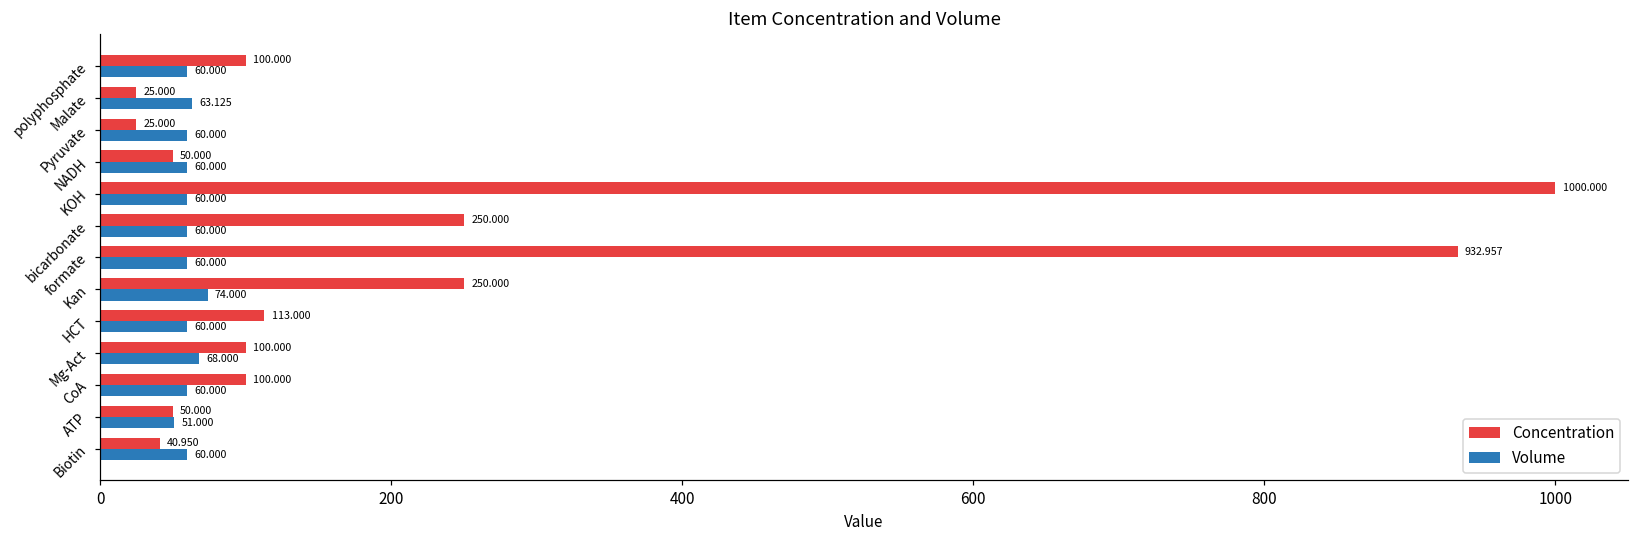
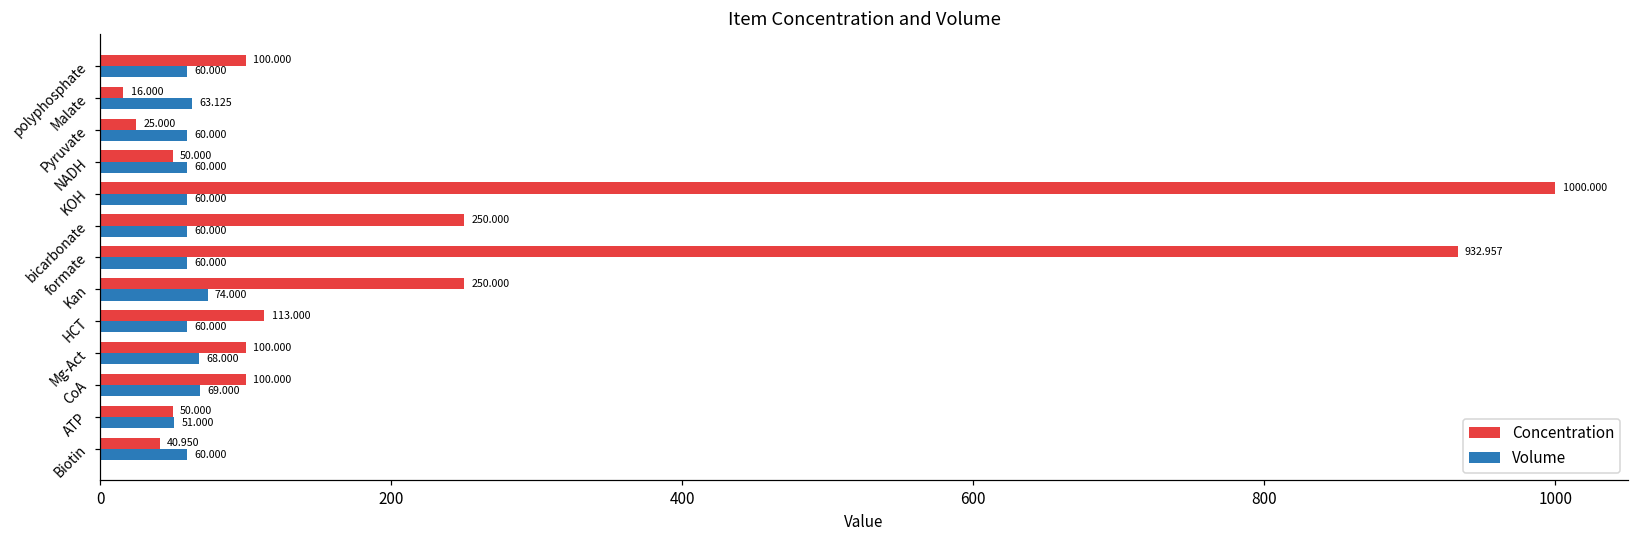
Concentration, Malate: 25.000 -> 16.000
Volume, CoA: 60.000 -> 69.000
